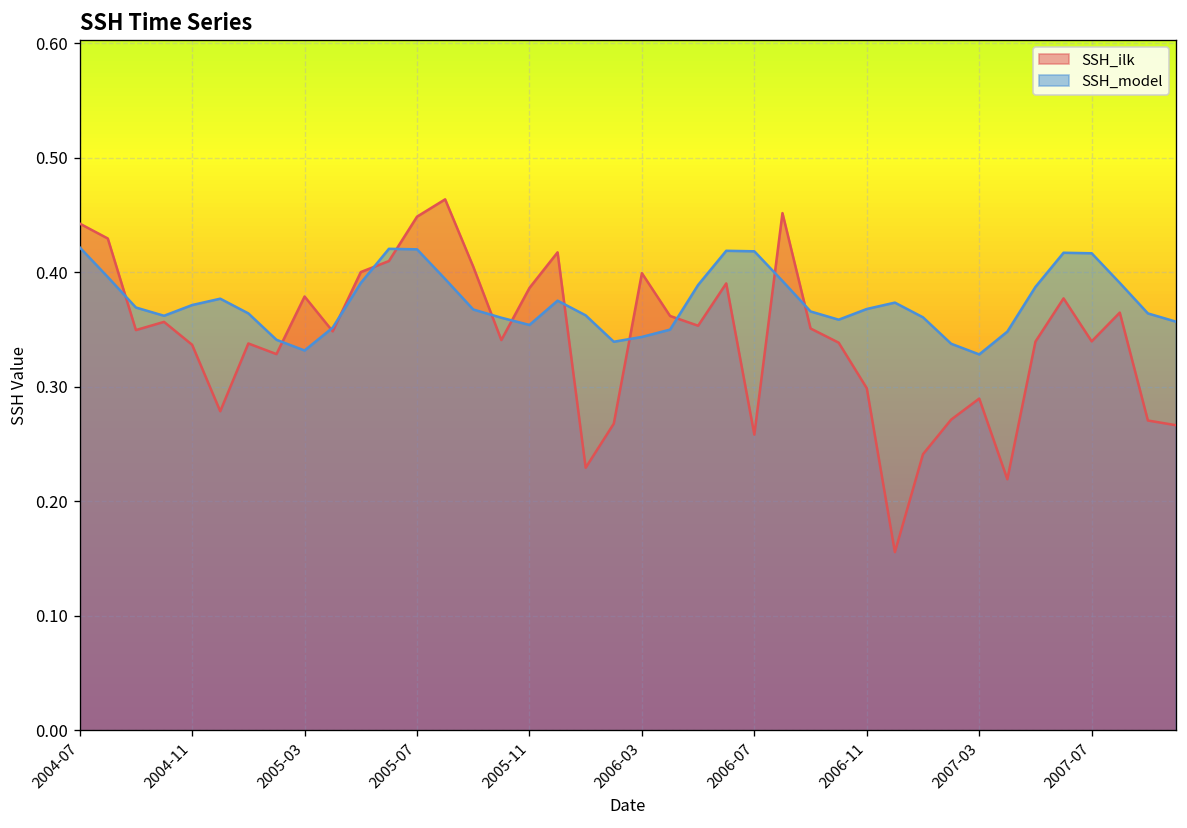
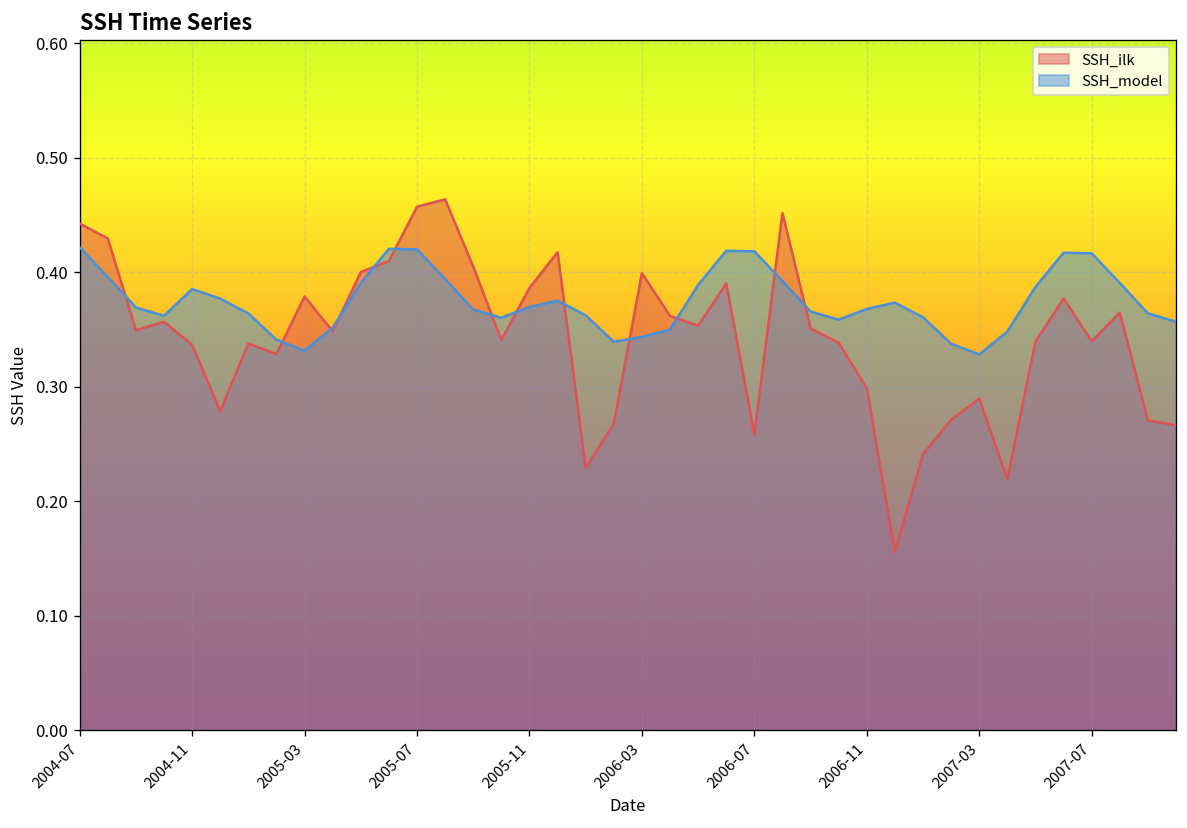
SSH_model, 2004-11: 0.37 -> 0.39
SSH_ilk, 2005-07: 0.45 -> 0.46
SSH_model, 2005-11: 0.35 -> 0.37
